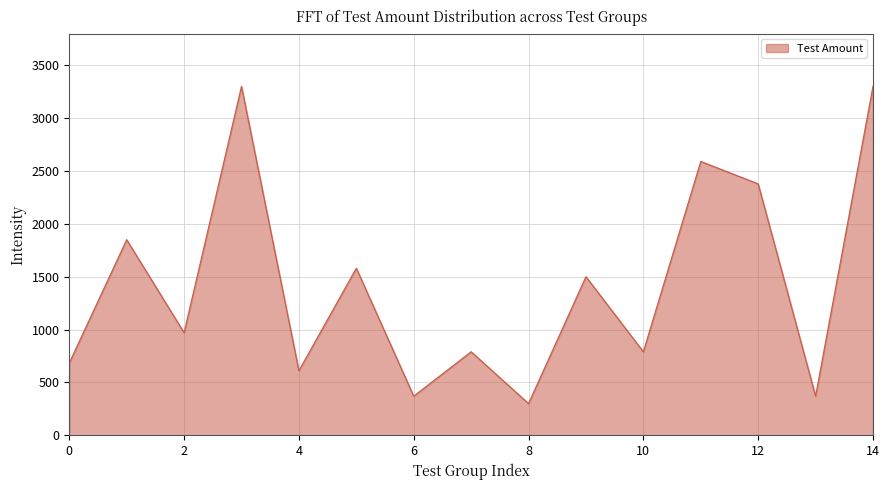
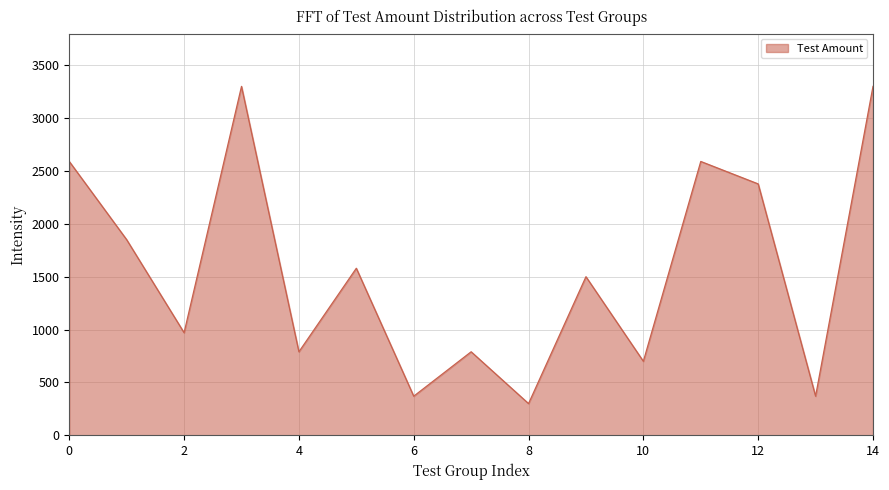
0: 680 -> 2590
4: 610 -> 790
10: 790 -> 700
